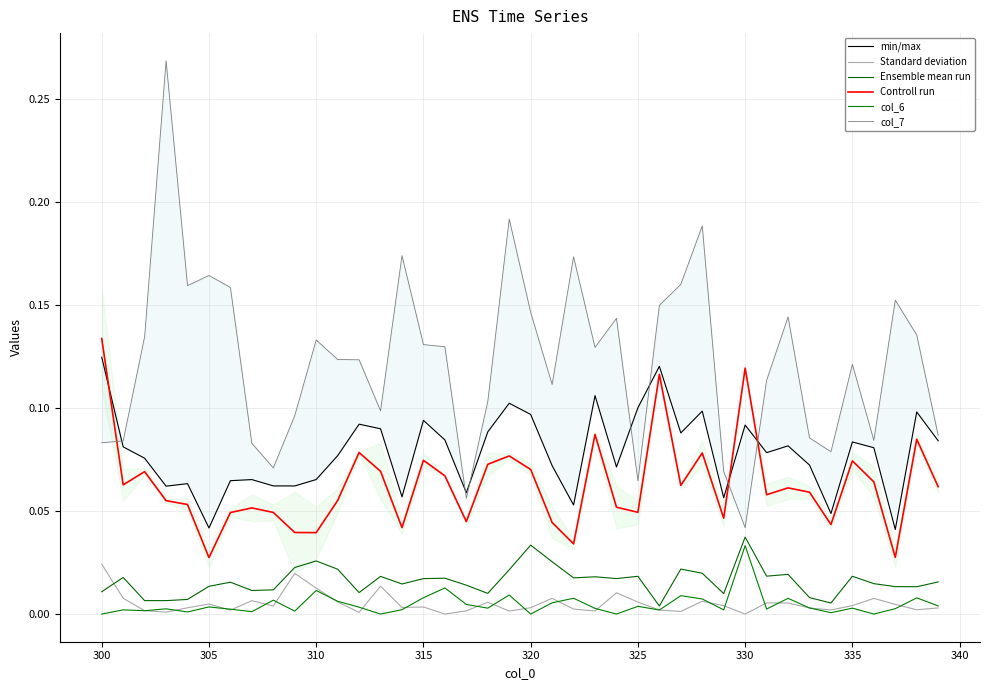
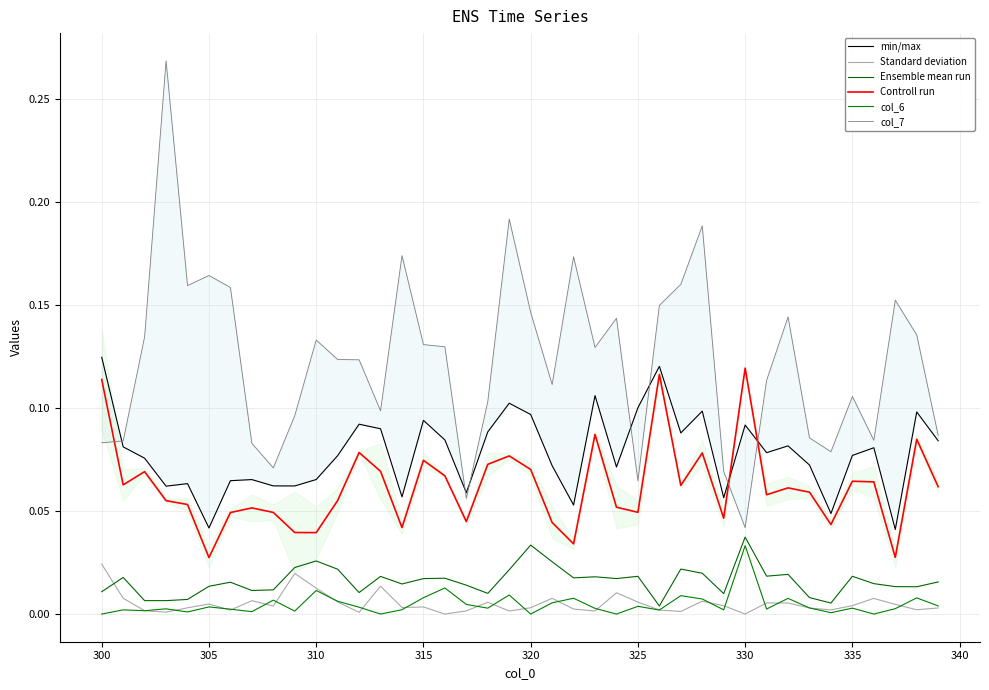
Controll run, 300: 0.134 -> 0.114
min/max, 335: 0.084 -> 0.077
Controll run, 335: 0.074 -> 0.064
col_7, 335: 0.121 -> 0.106
